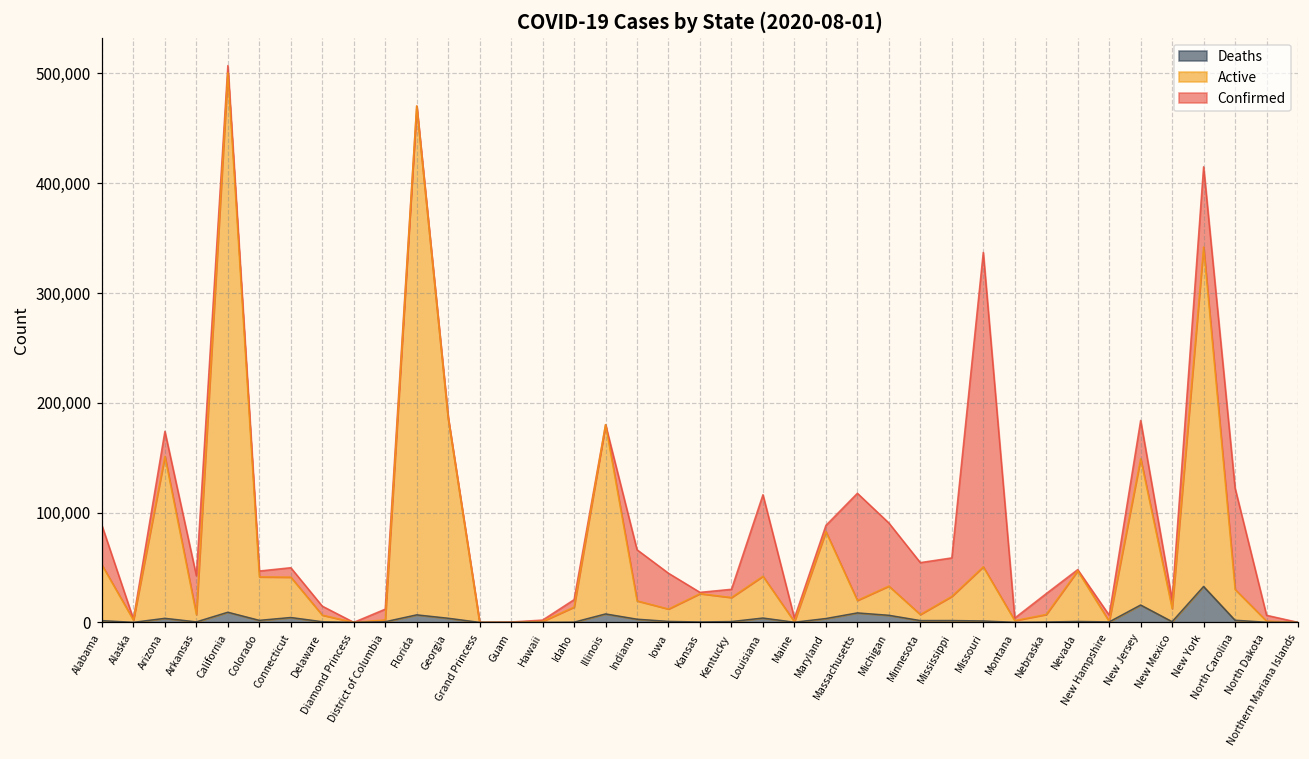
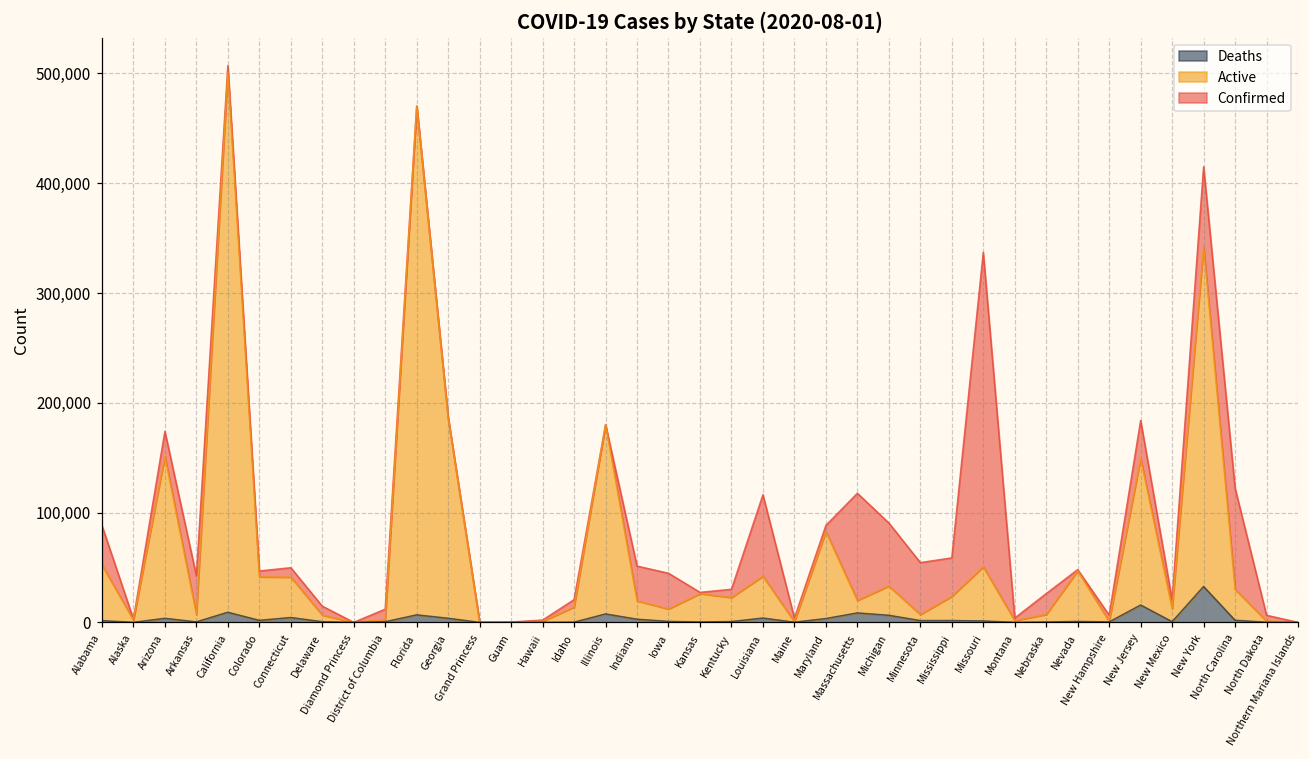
Confirmed, Indiana: 70,000 -> 50,000
